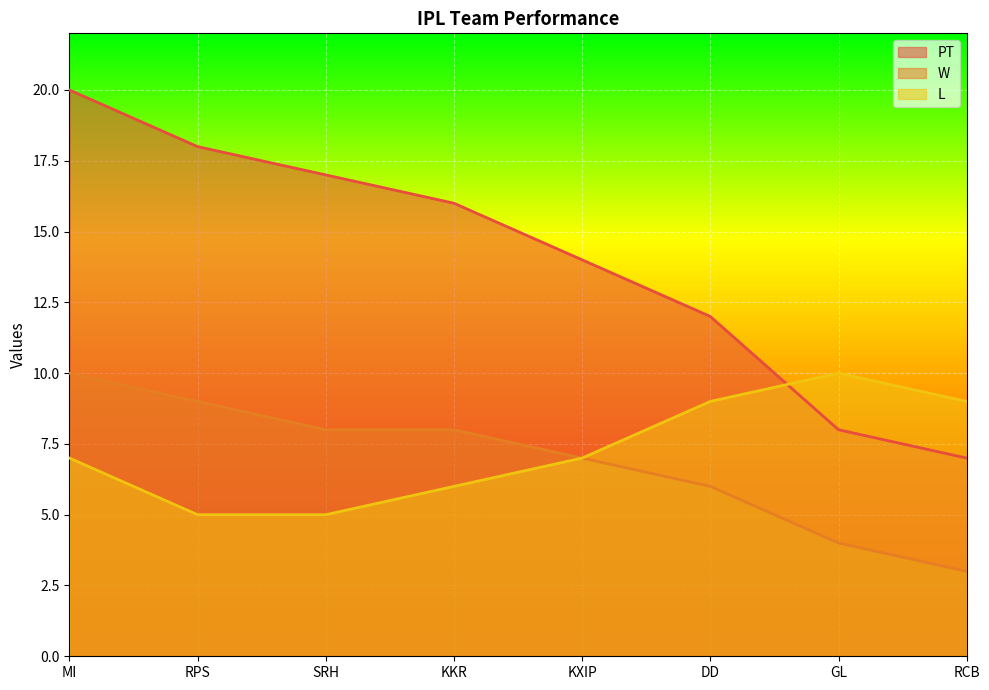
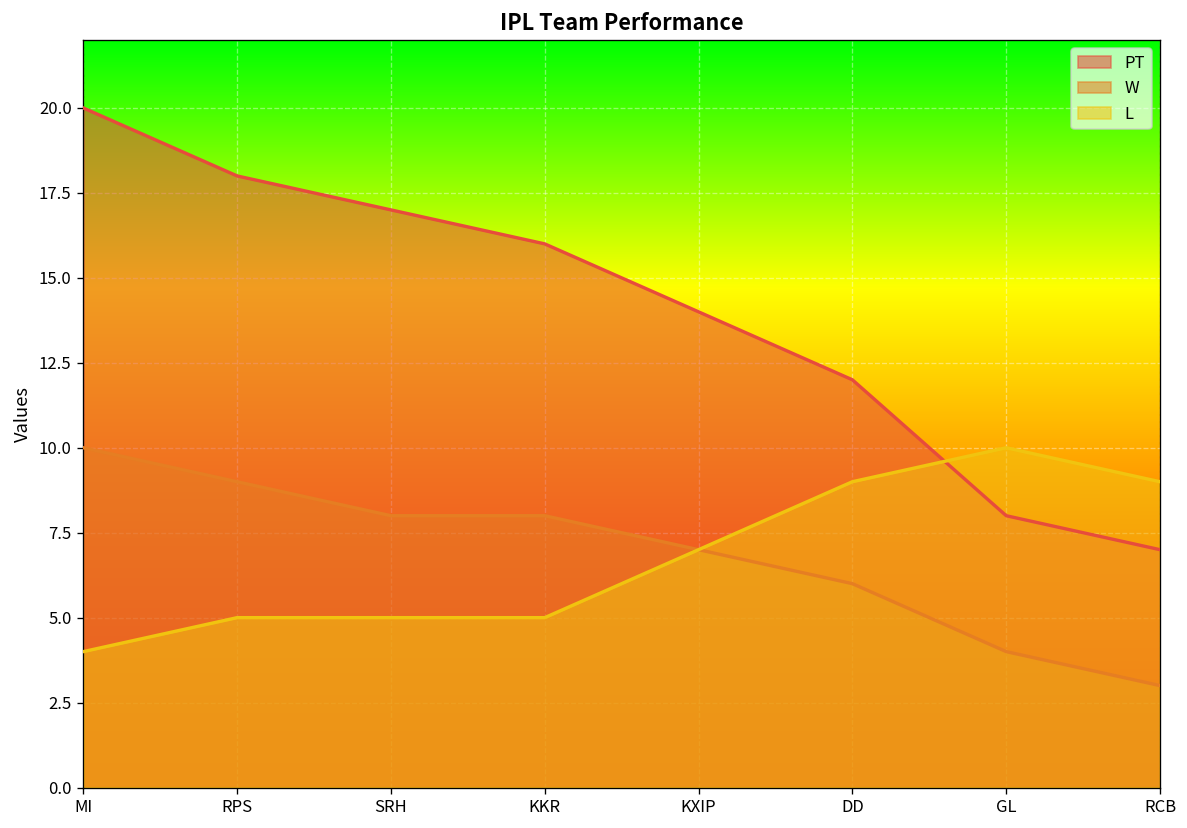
L, MI: 7 -> 4
L, KKR: 6 -> 5
